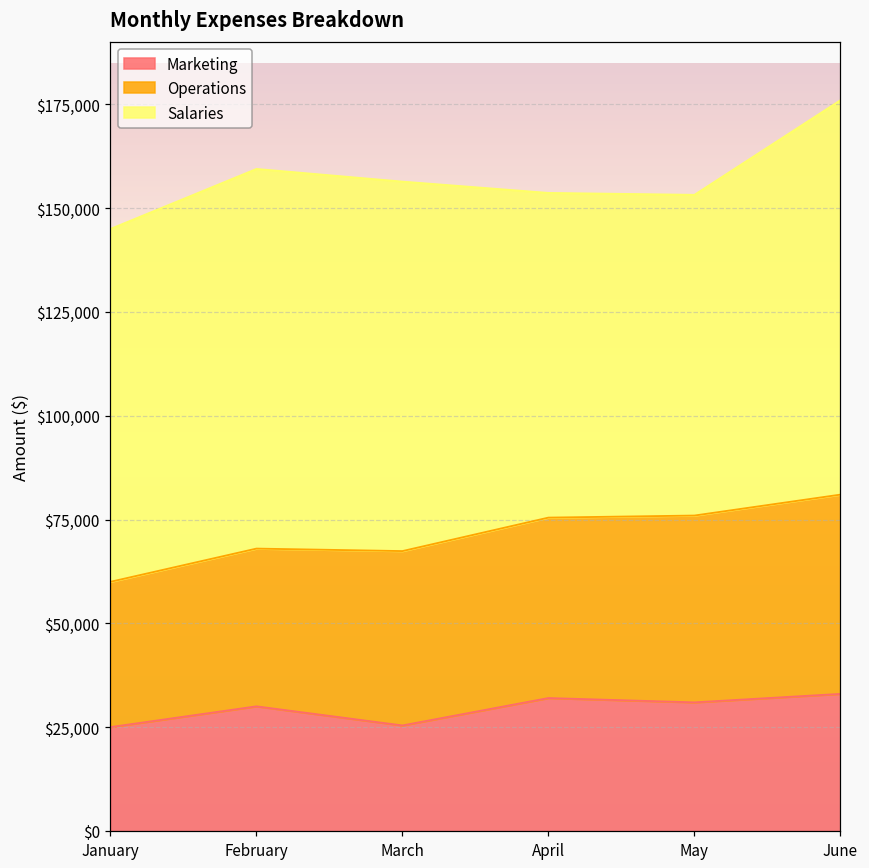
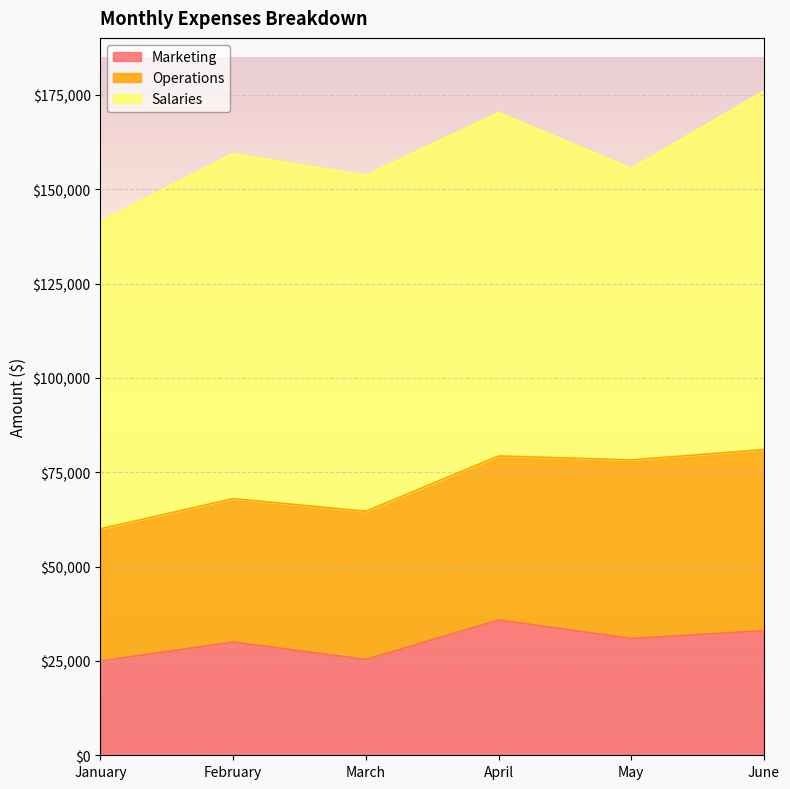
Salaries, January: $85,000 -> $81,000
Operations, March: $42,000 -> $39,000
Marketing, April: $32,000 -> $36,000
Salaries, April: $78,000 -> $91,000
Operations, May: $45,000 -> $47,000
